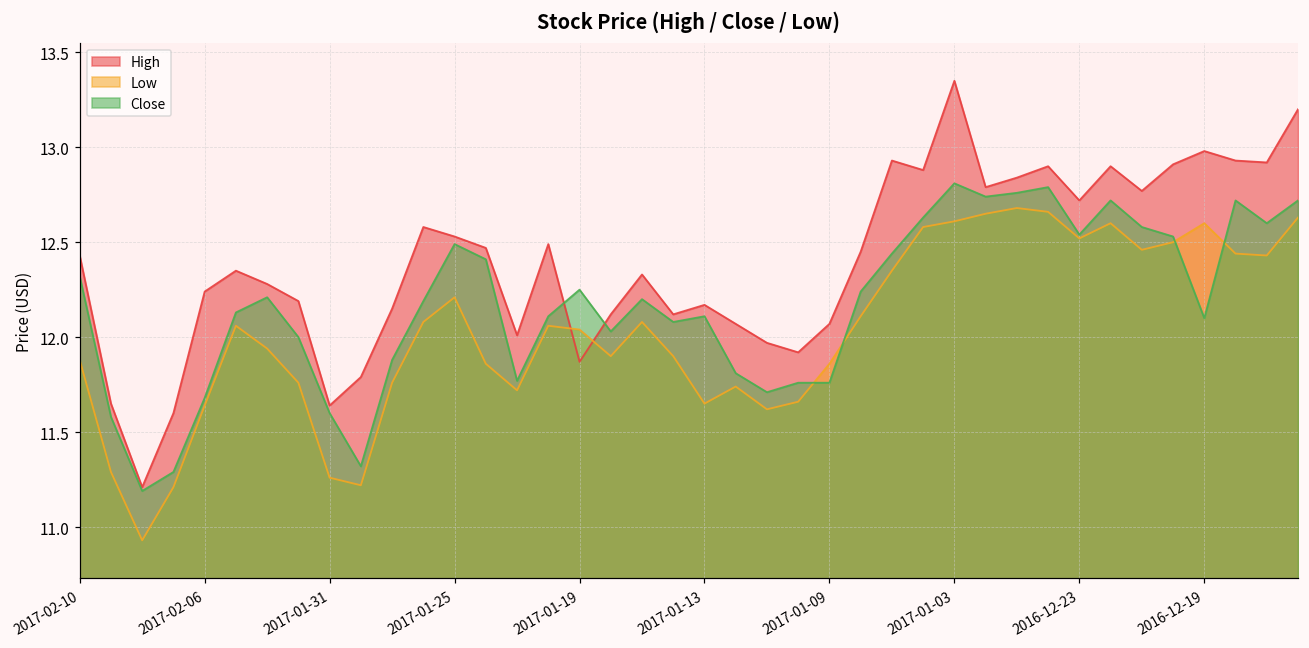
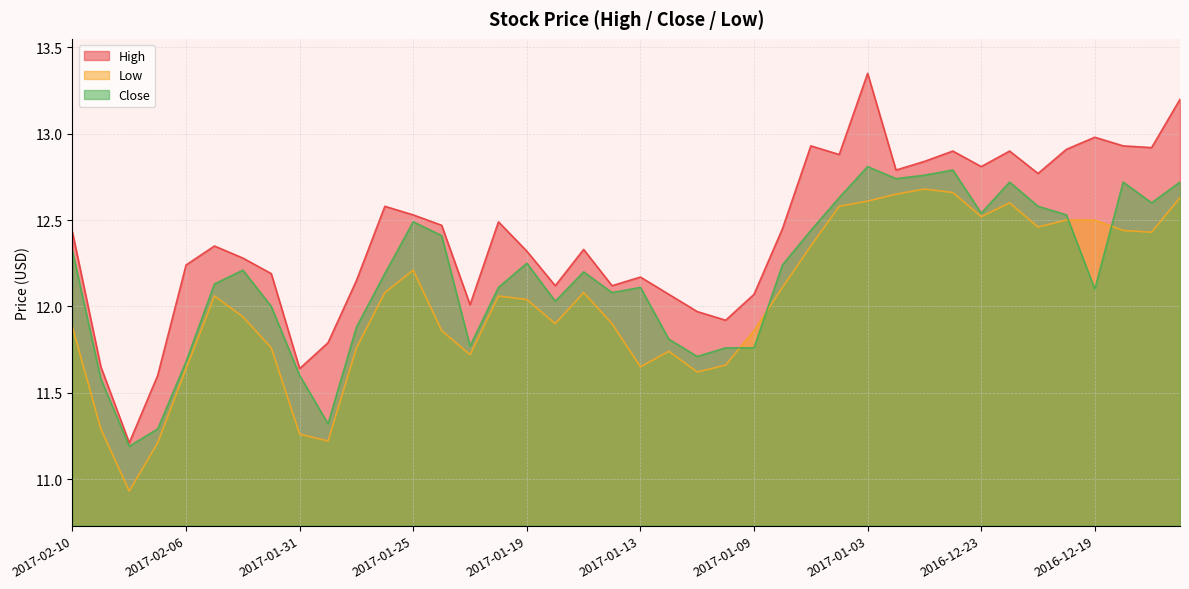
High, 2017-01-19: 11.87 -> 12.32
High, 2016-12-23: 12.72 -> 12.81
Low, 2016-12-19: 12.6 -> 12.5
